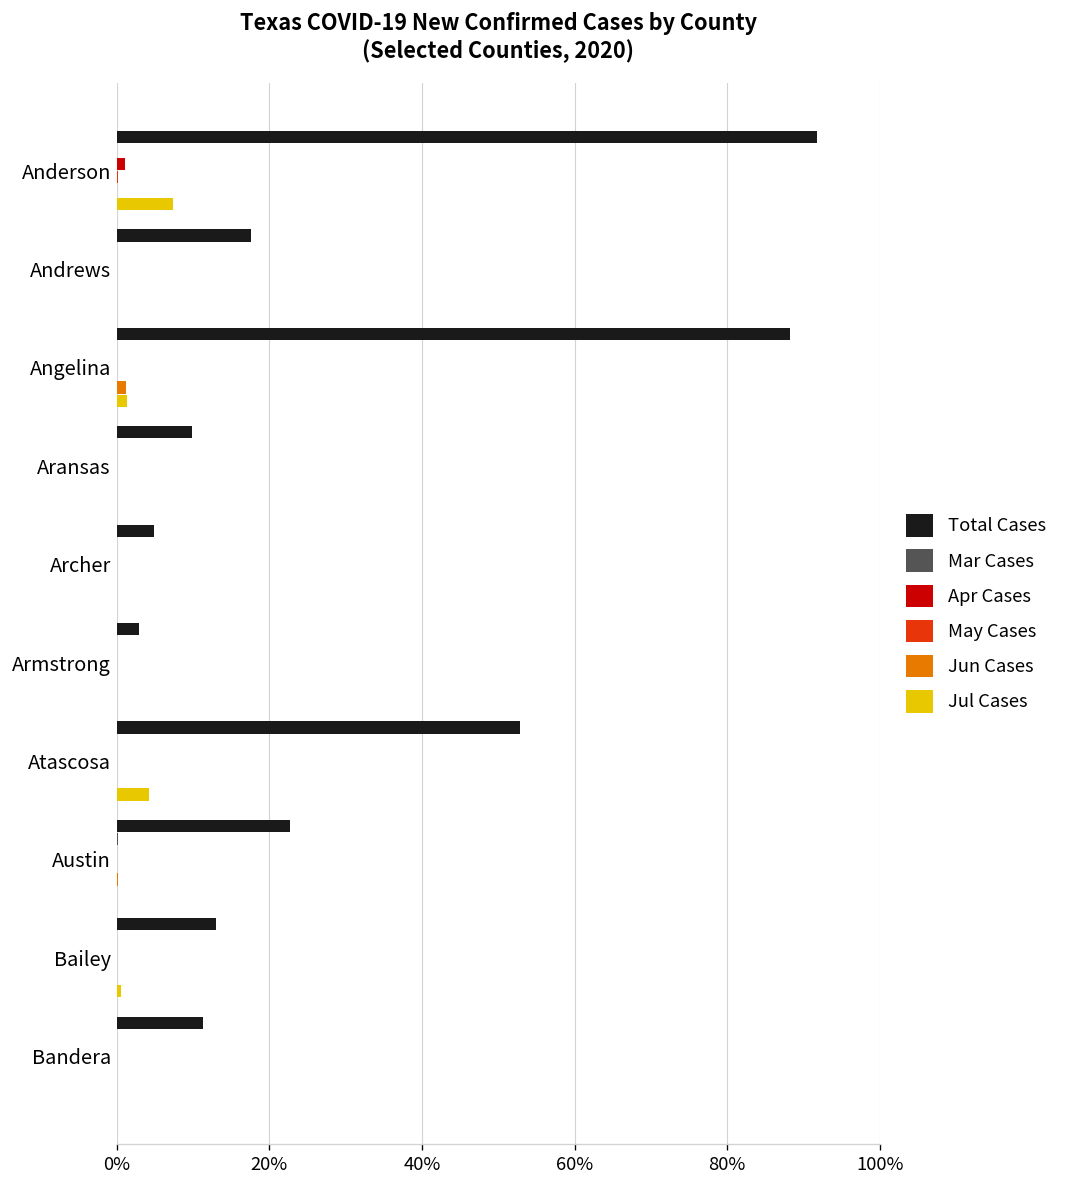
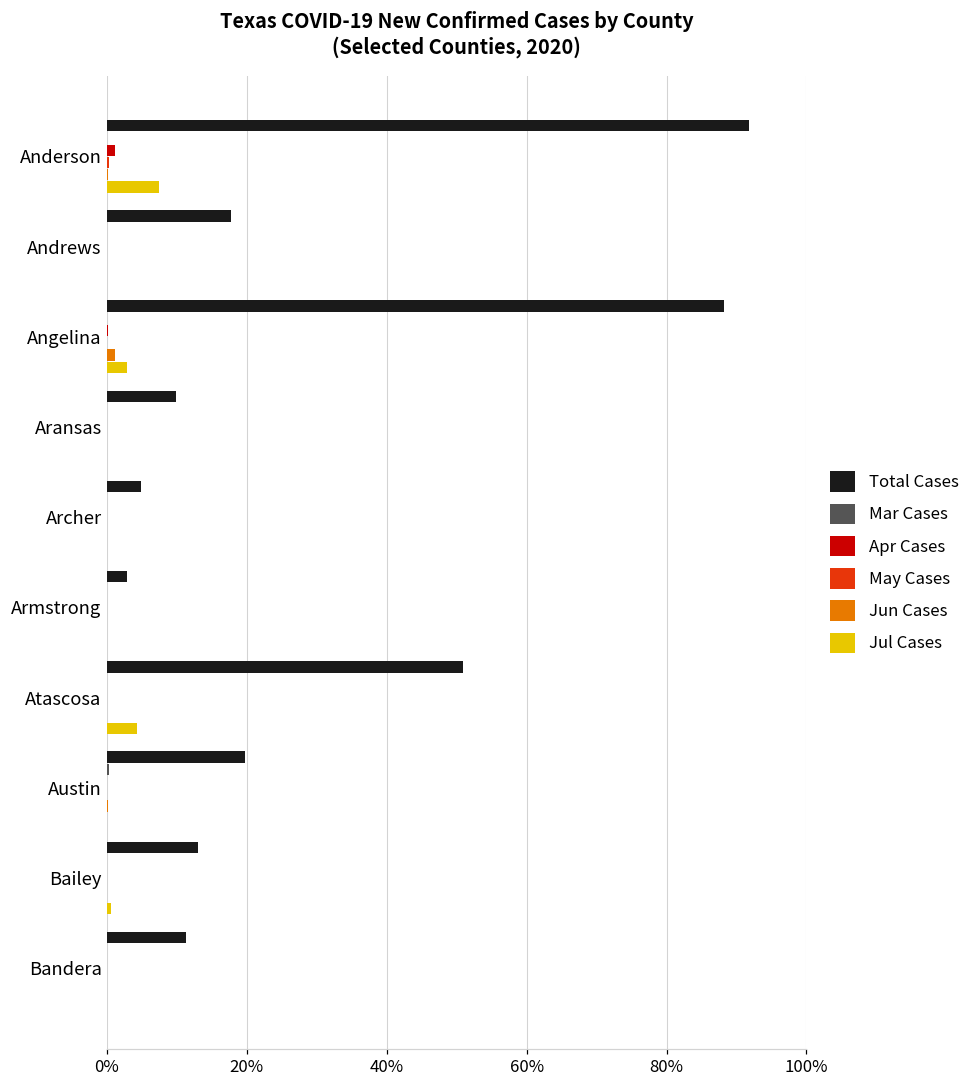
Jul Cases, Angelina: 1% -> 3%
Total Cases, Atascosa: 53% -> 51%
Total Cases, Austin: 23% -> 20%
